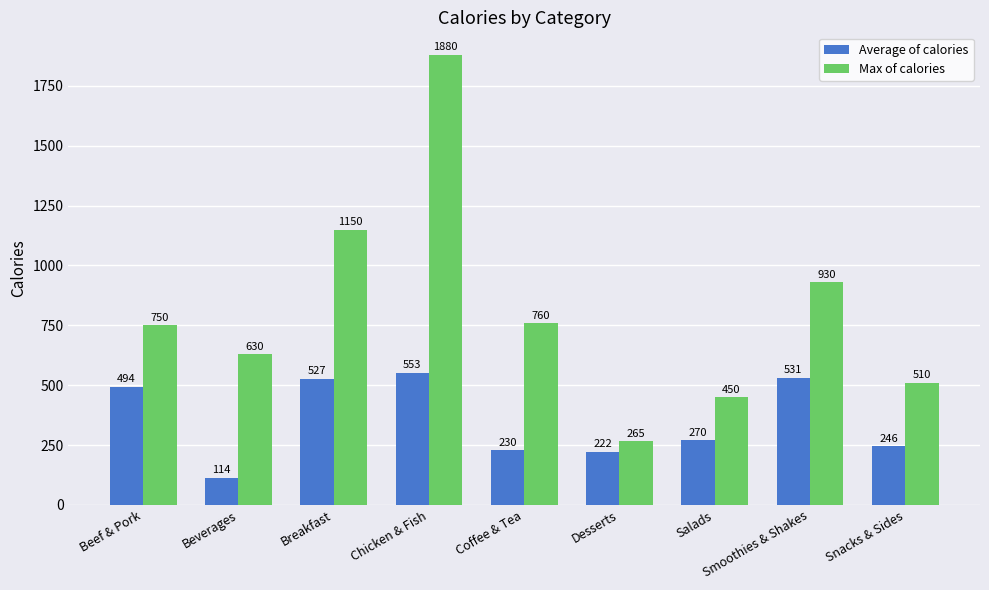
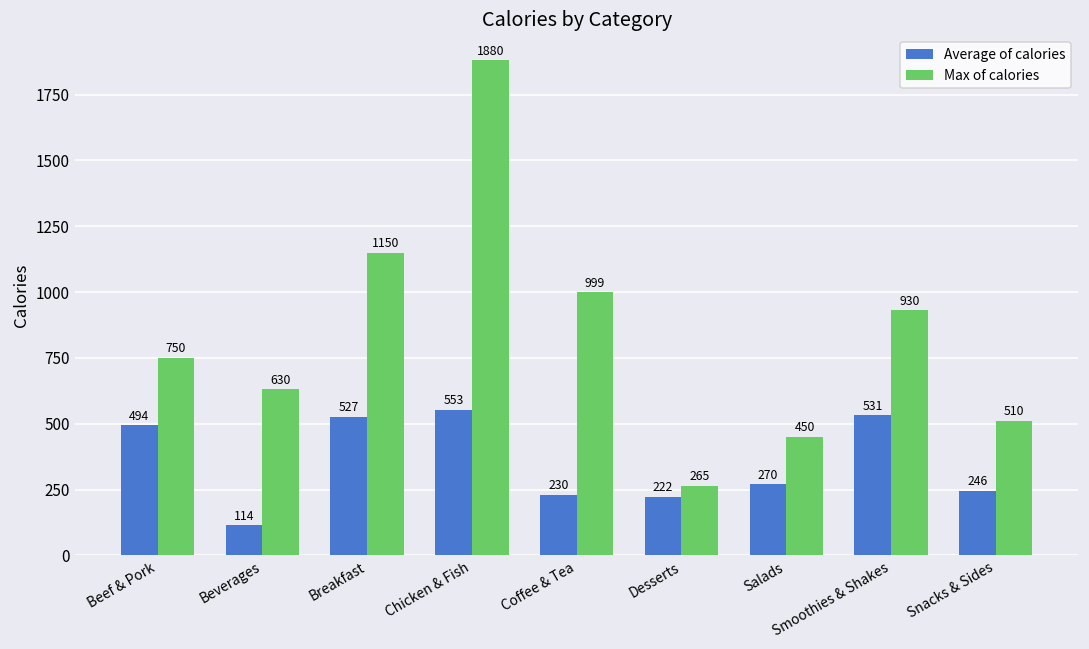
Max of calories, Coffee & Tea: 760 -> 999
